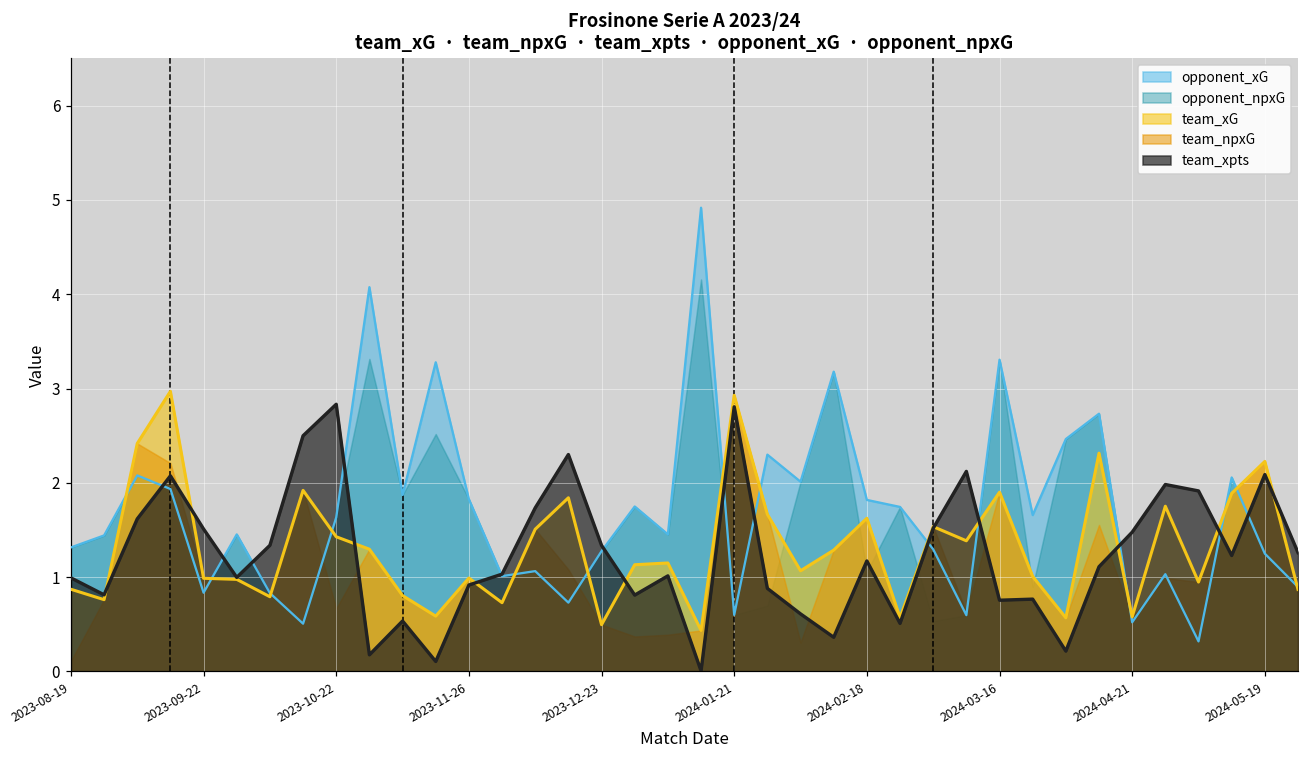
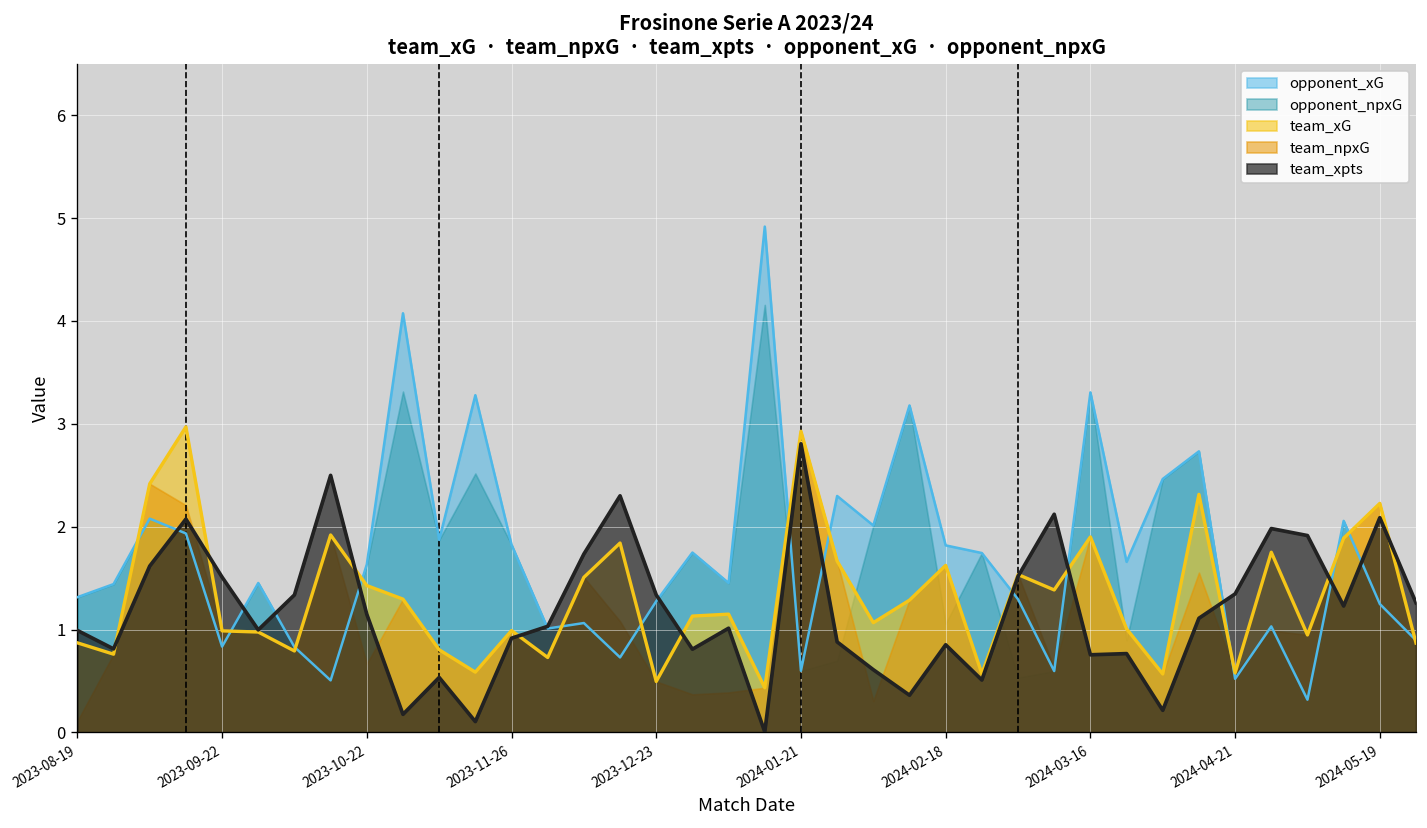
team_xpts, 2023-10-22: 2.8 -> 1.1
team_xpts, 2024-02-18: 1.2 -> 0.9
team_xpts, 2024-04-21: 1.5 -> 1.3
